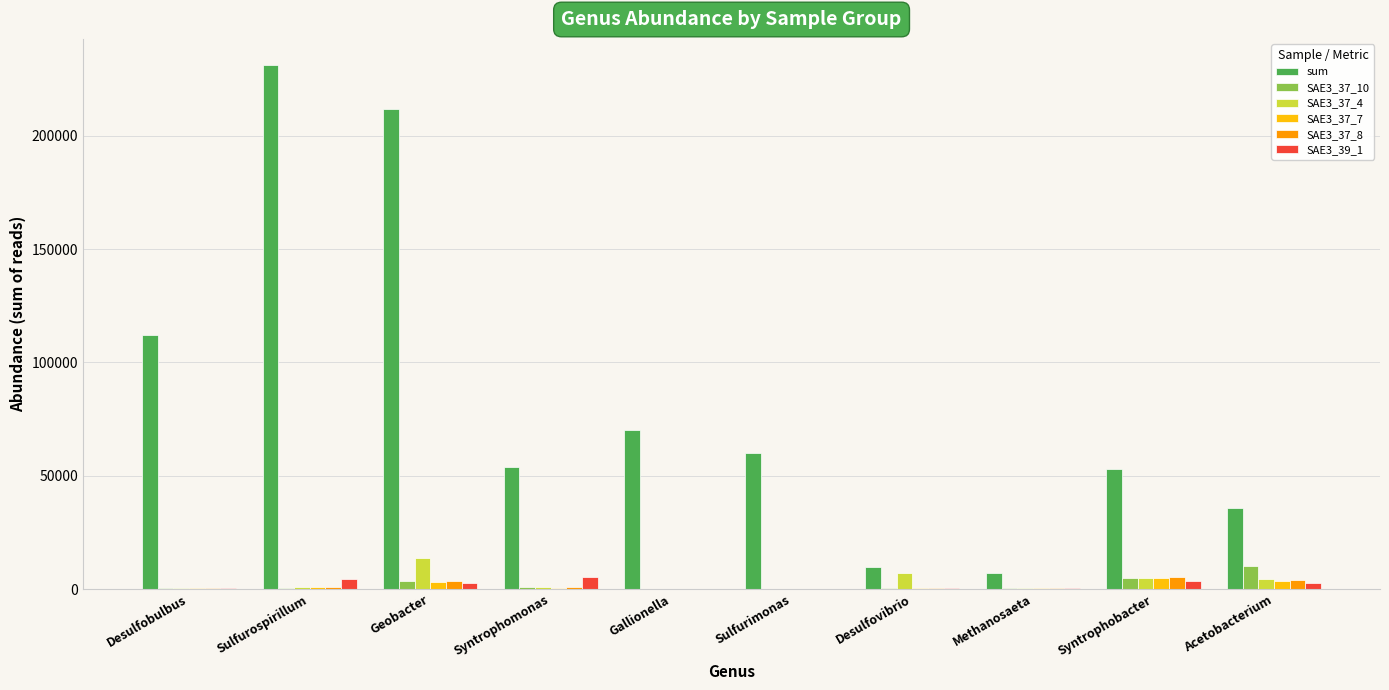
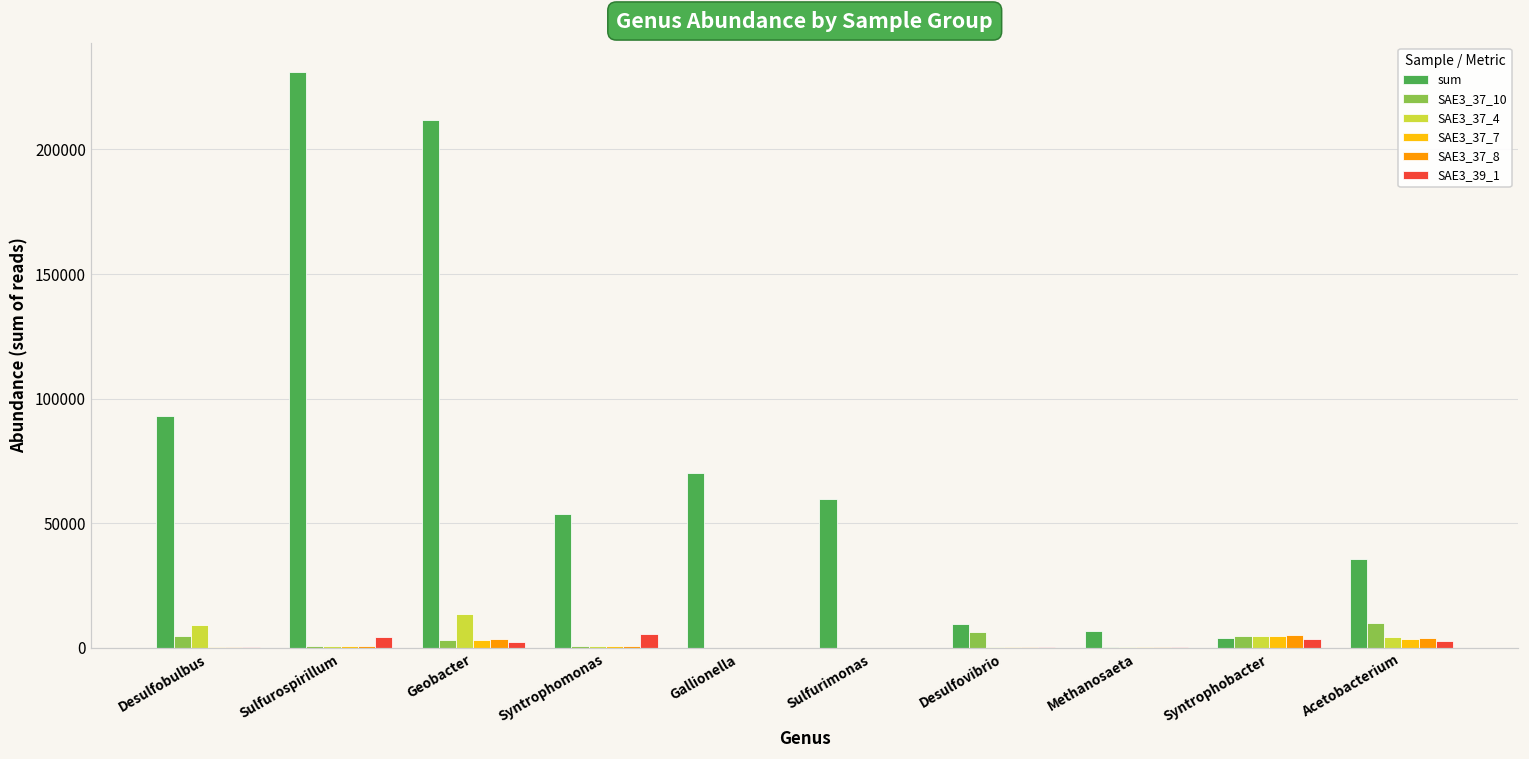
sum, Desulfobulbus: 112000 -> 93000
SAE3_37_10, Desulfobulbus: 0 -> 5000
SAE3_37_4, Desulfobulbus: 0 -> 9000
SAE3_37_10, Desulfovibrio: 0 -> 6000
SAE3_37_4, Desulfovibrio: 7000 -> 0
sum, Syntrophobacter: 53000 -> 4000
